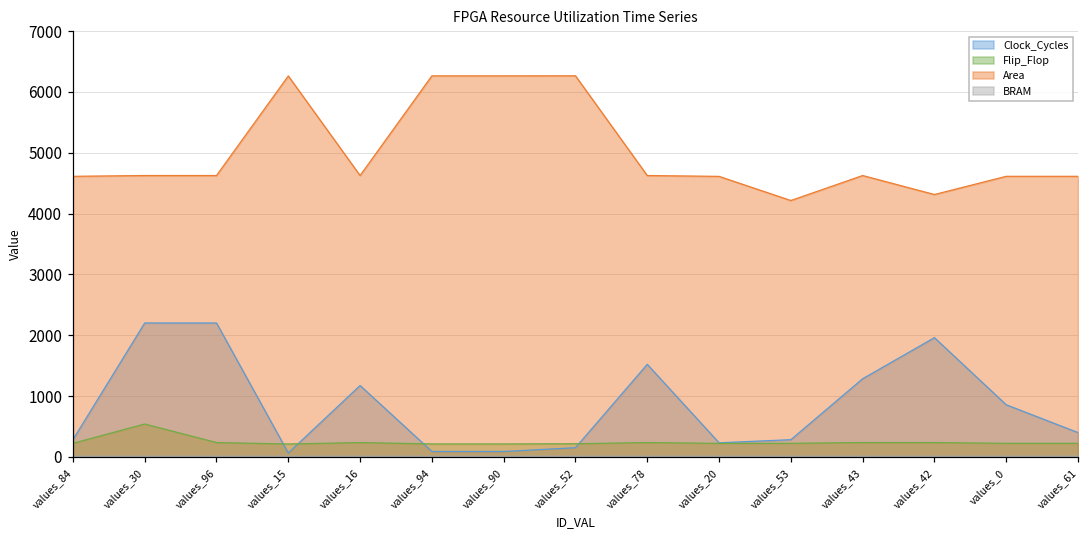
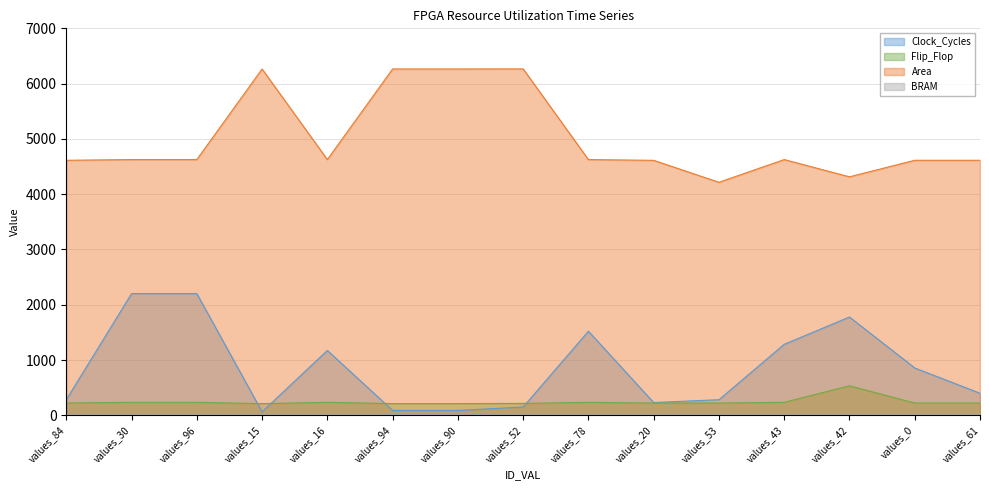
Flip_Flop, values_30: 500 -> 200
Clock_Cycles, values_42: 2000 -> 1800
Flip_Flop, values_42: 200 -> 500
